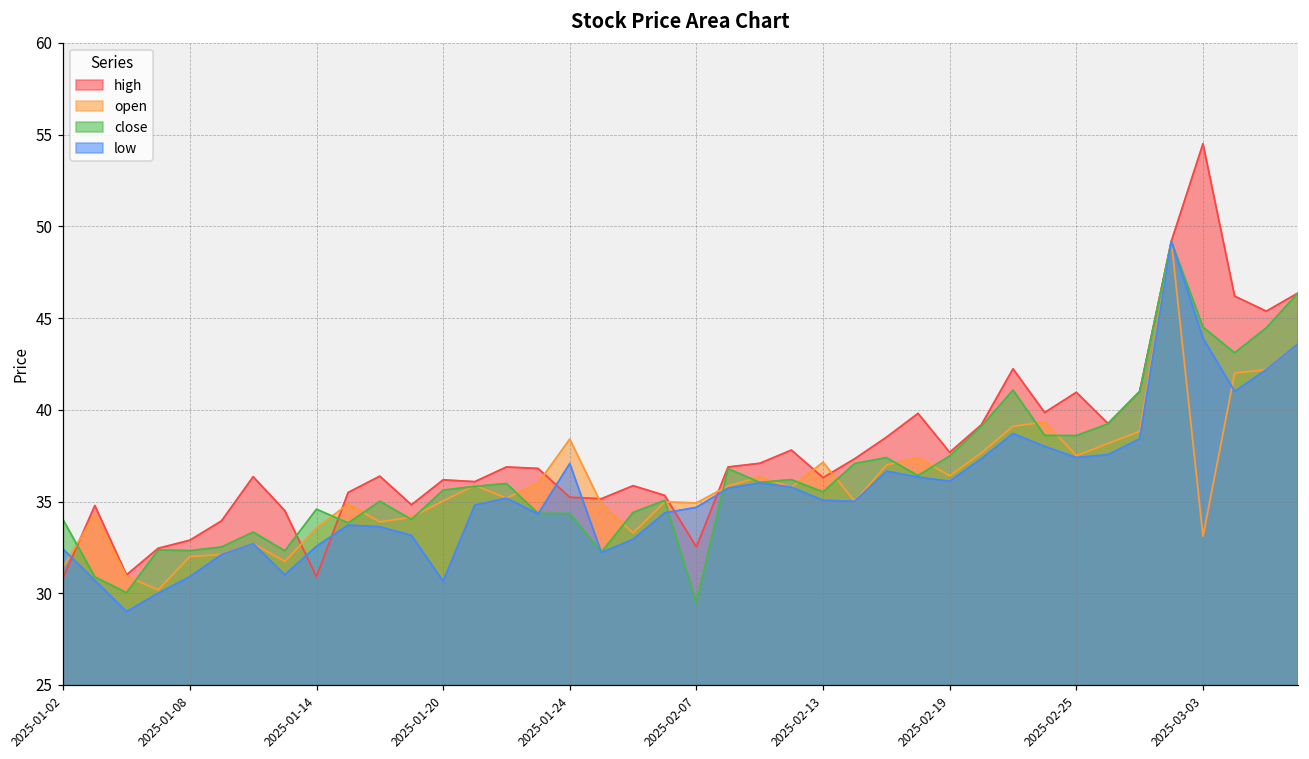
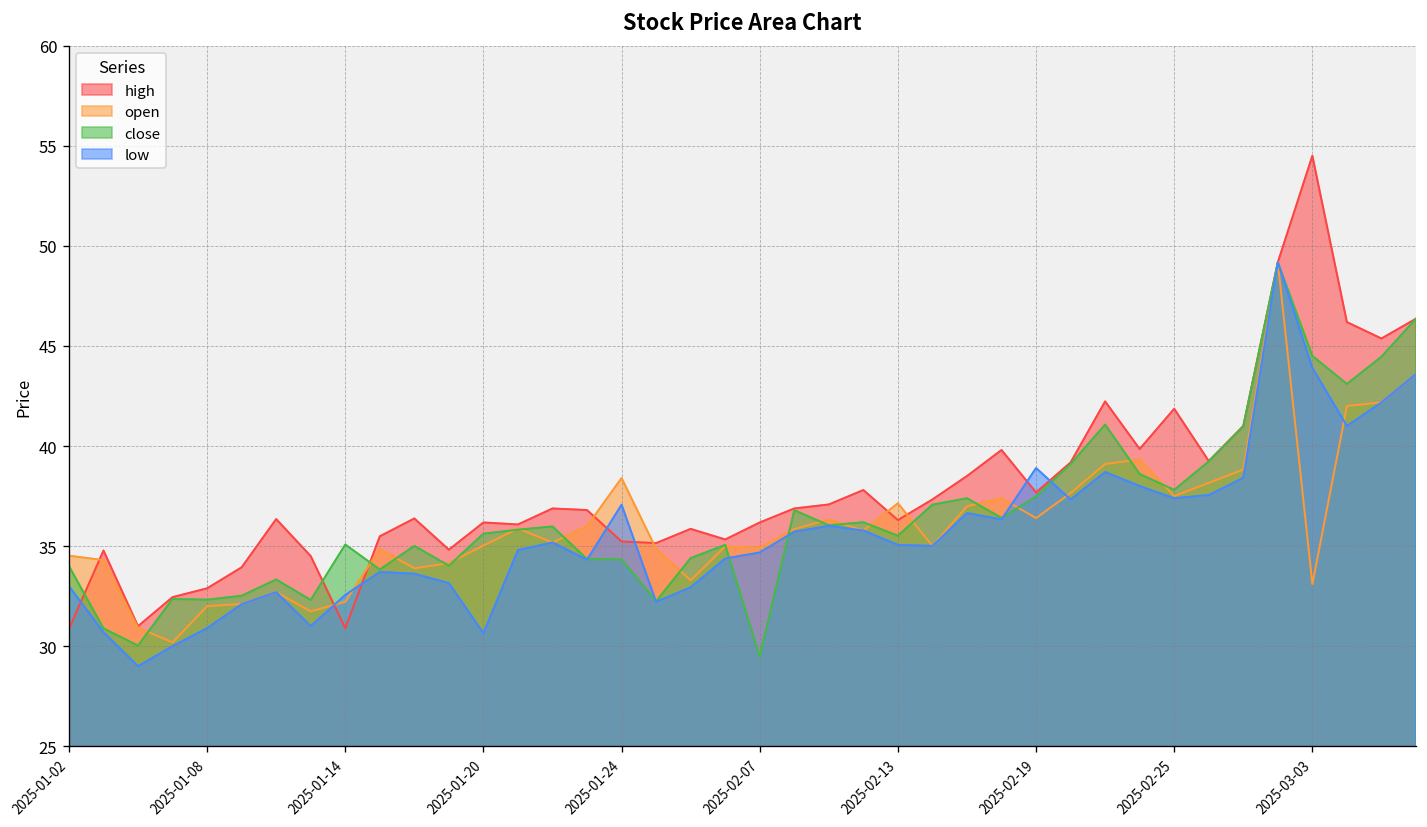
open, 2025-01-02: 31.4 -> 34.5
low, 2025-01-02: 32.4 -> 33.0
open, 2025-01-14: 33.6 -> 32.2
close, 2025-01-14: 34.6 -> 35.1
high, 2025-02-07: 32.5 -> 36.2
low, 2025-02-19: 36.1 -> 38.9
high, 2025-02-25: 41.0 -> 41.9
close, 2025-02-25: 38.6 -> 37.8
